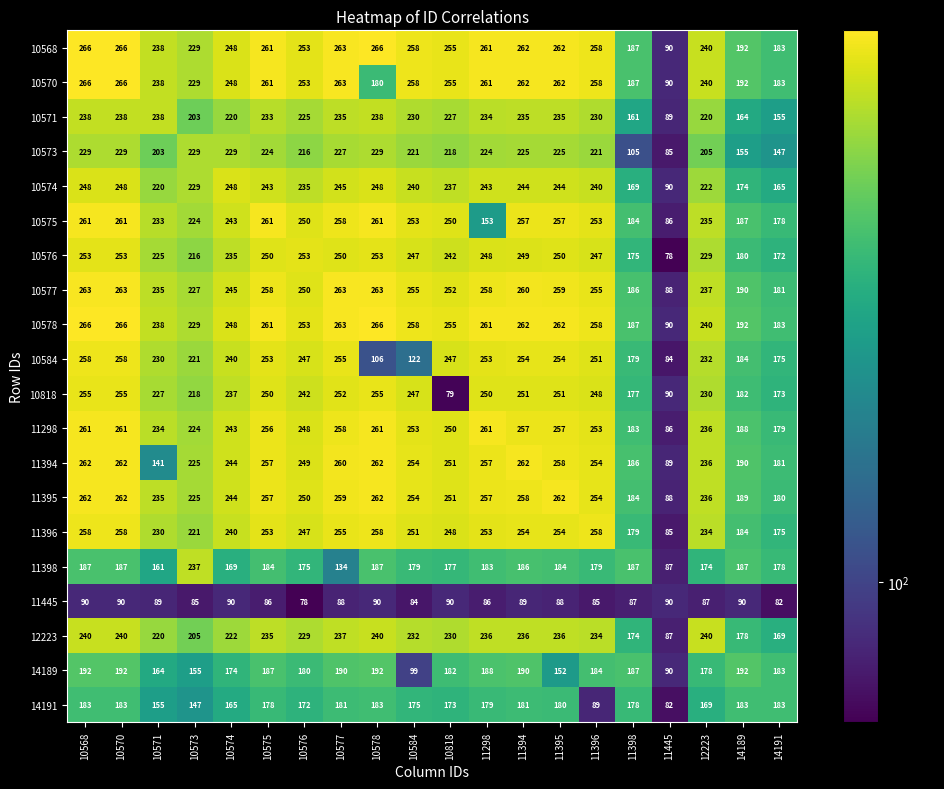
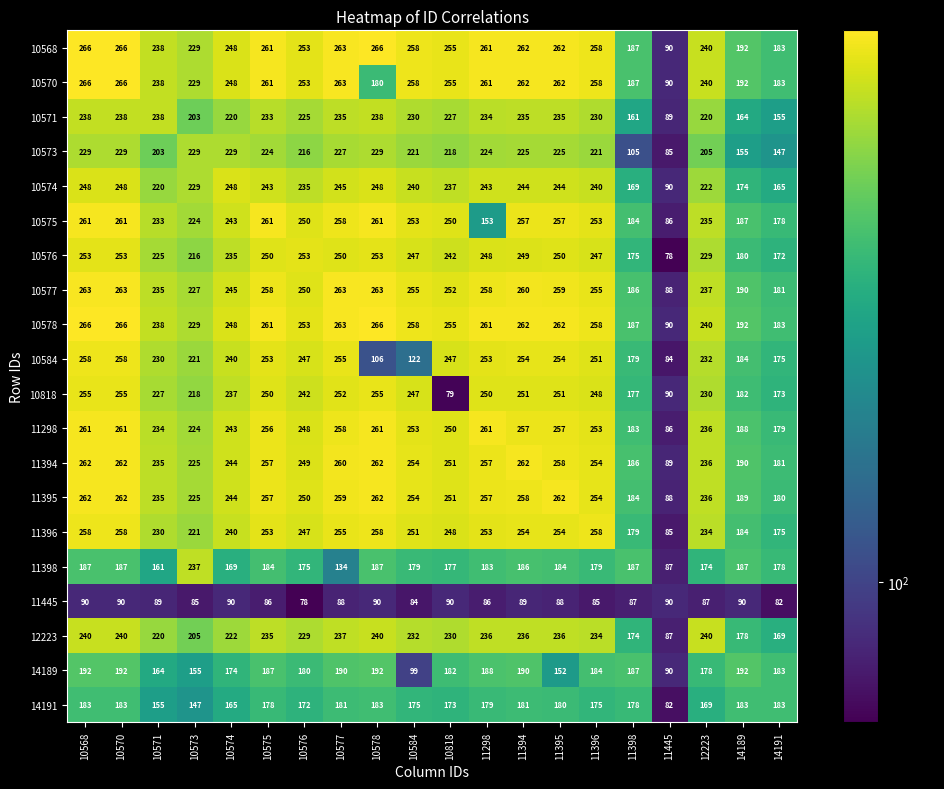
11394, 10571: 141 -> 235
14191, 11396: 89 -> 175
